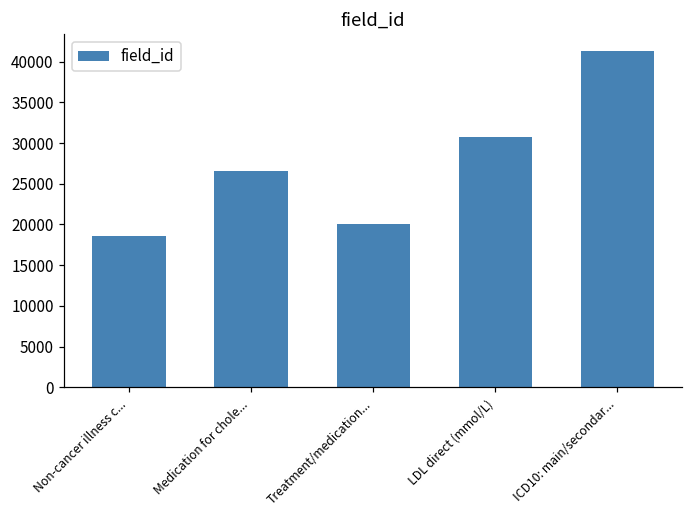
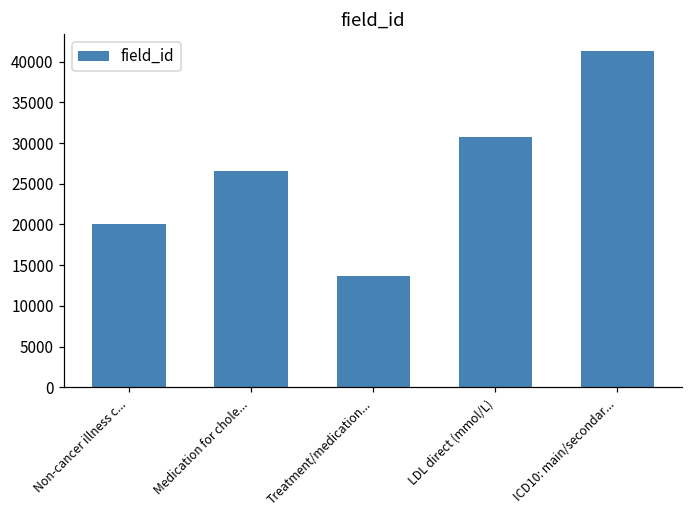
Non-cancer illness c...: 19000 -> 20000
Treatment/medication...: 20000 -> 14000
